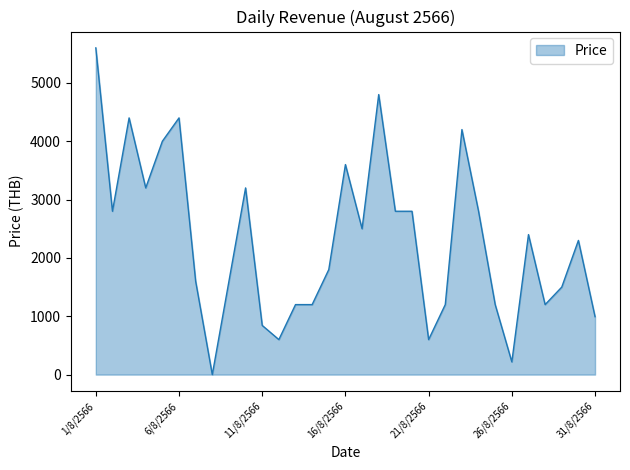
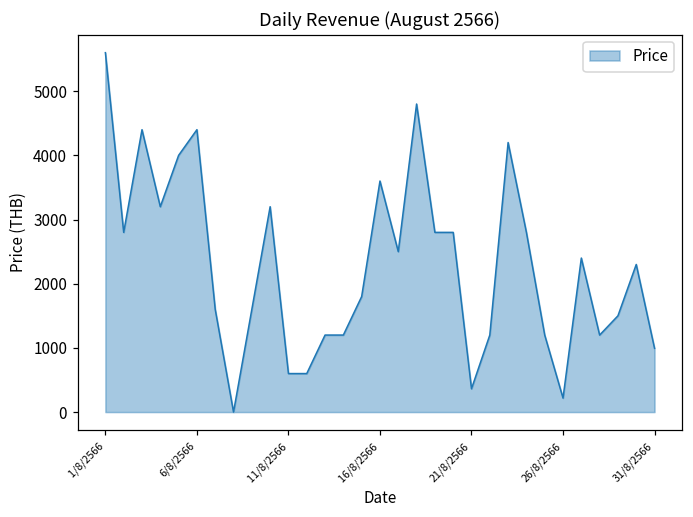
11/8/2566: 800 -> 600
21/8/2566: 600 -> 400
